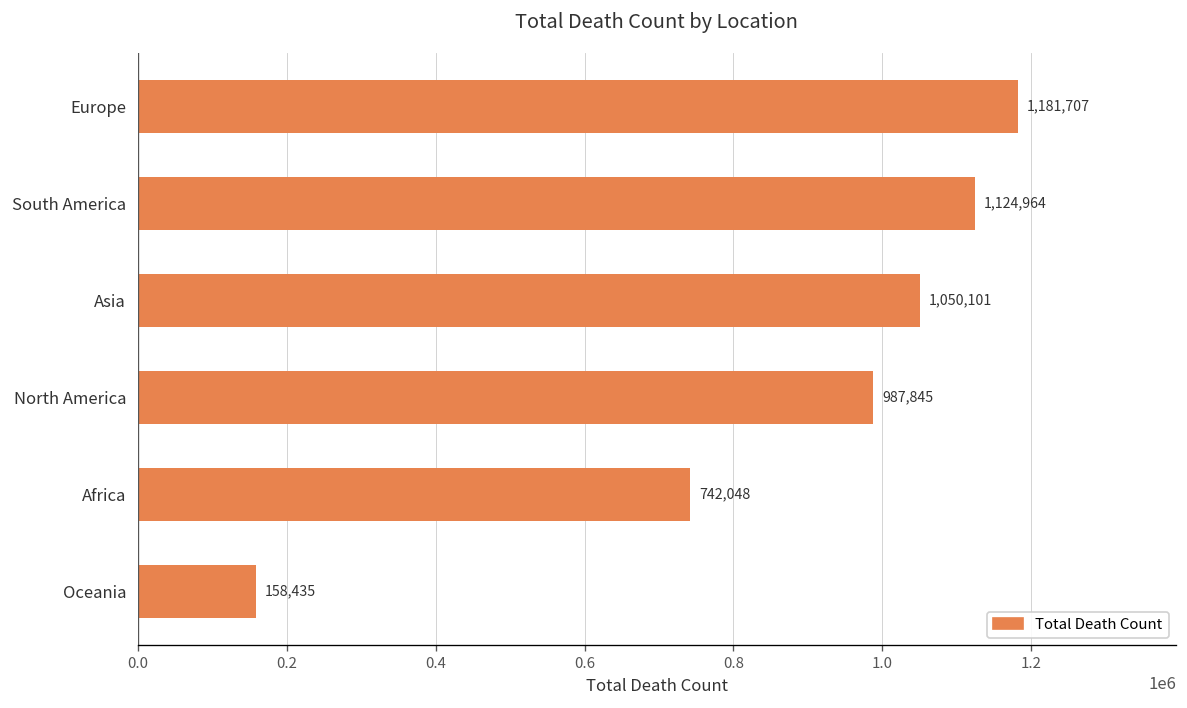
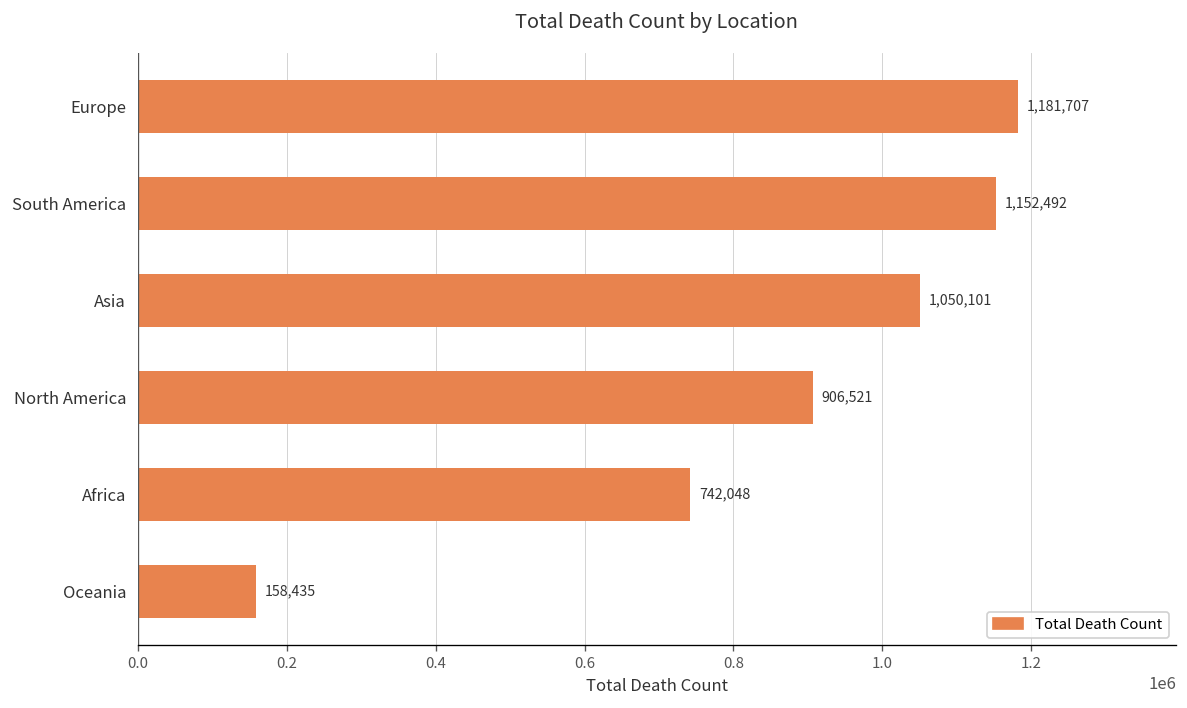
South America: 1,124,964 -> 1,152,492
North America: 987,845 -> 906,521
